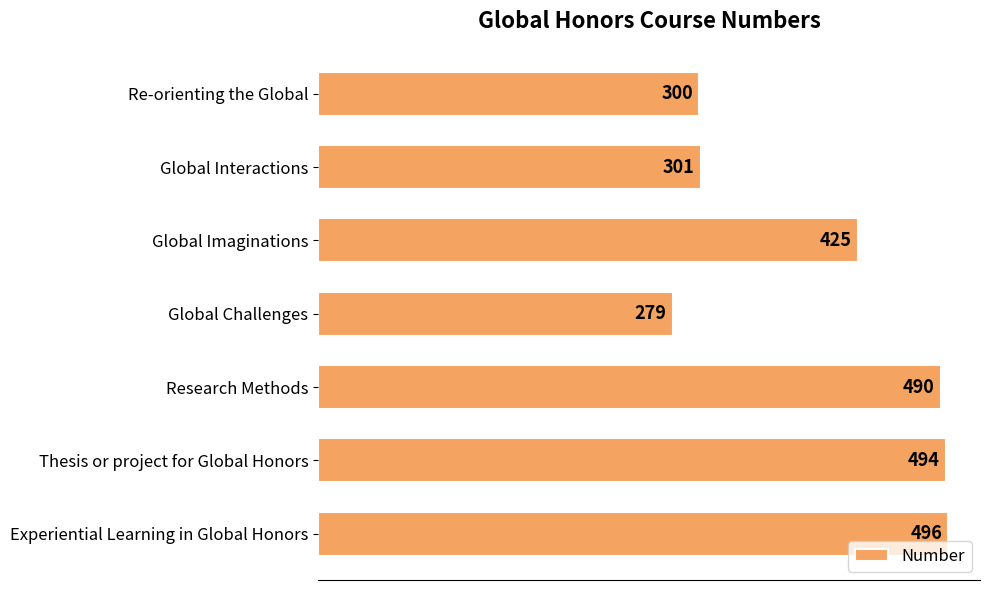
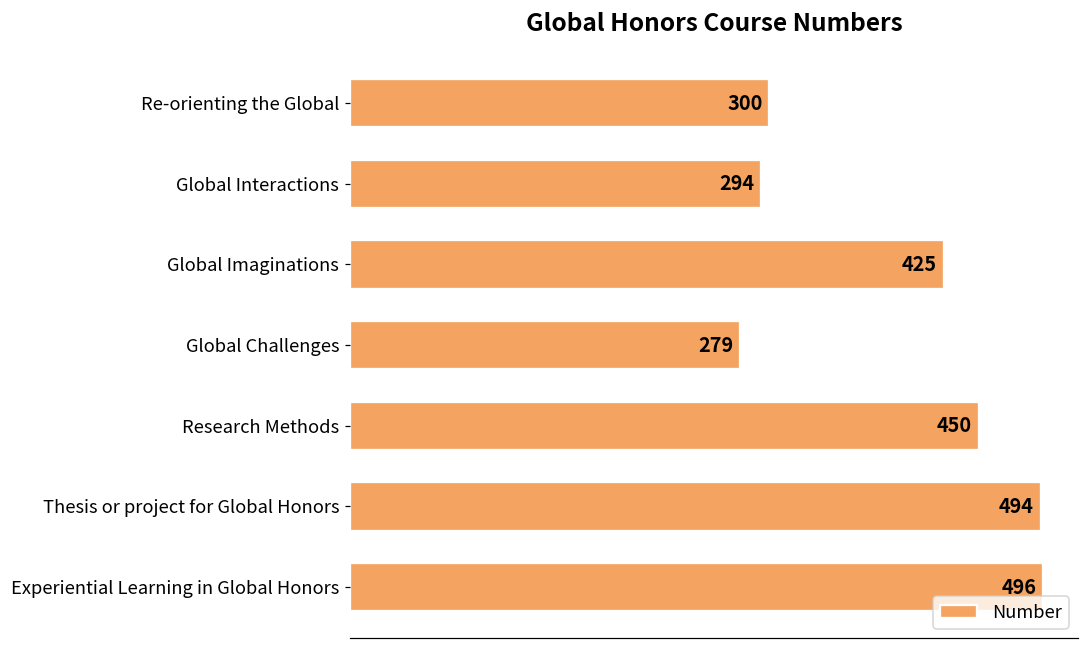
Global Interactions: 301 -> 294
Research Methods: 490 -> 450
